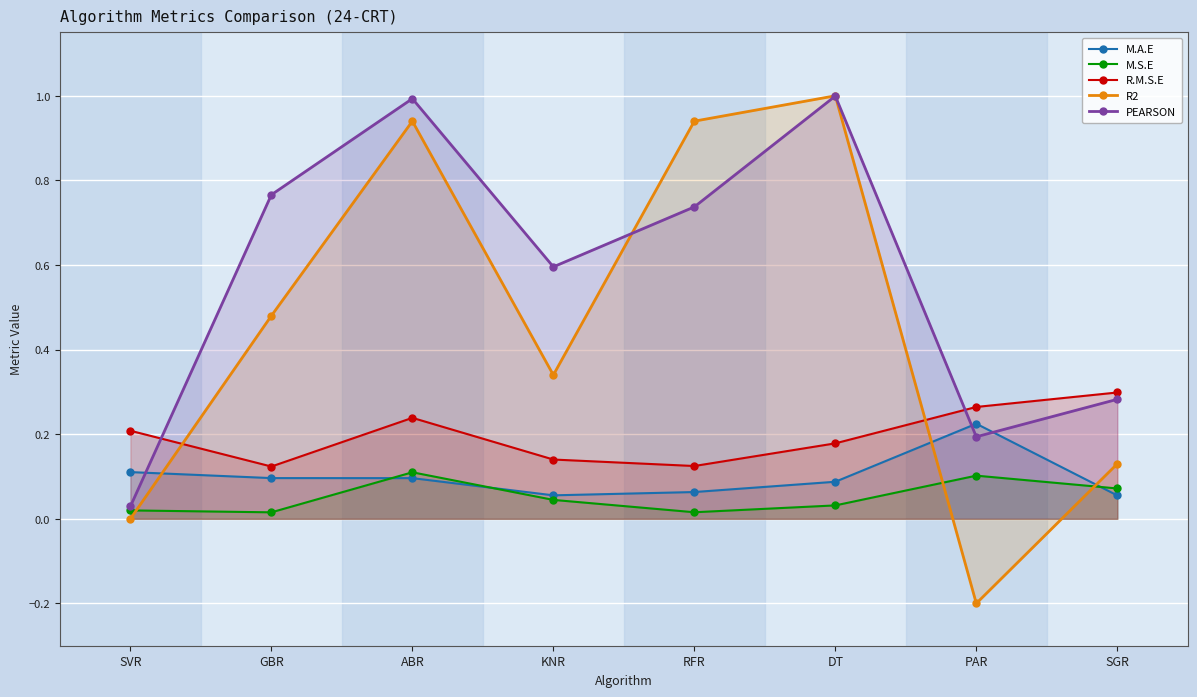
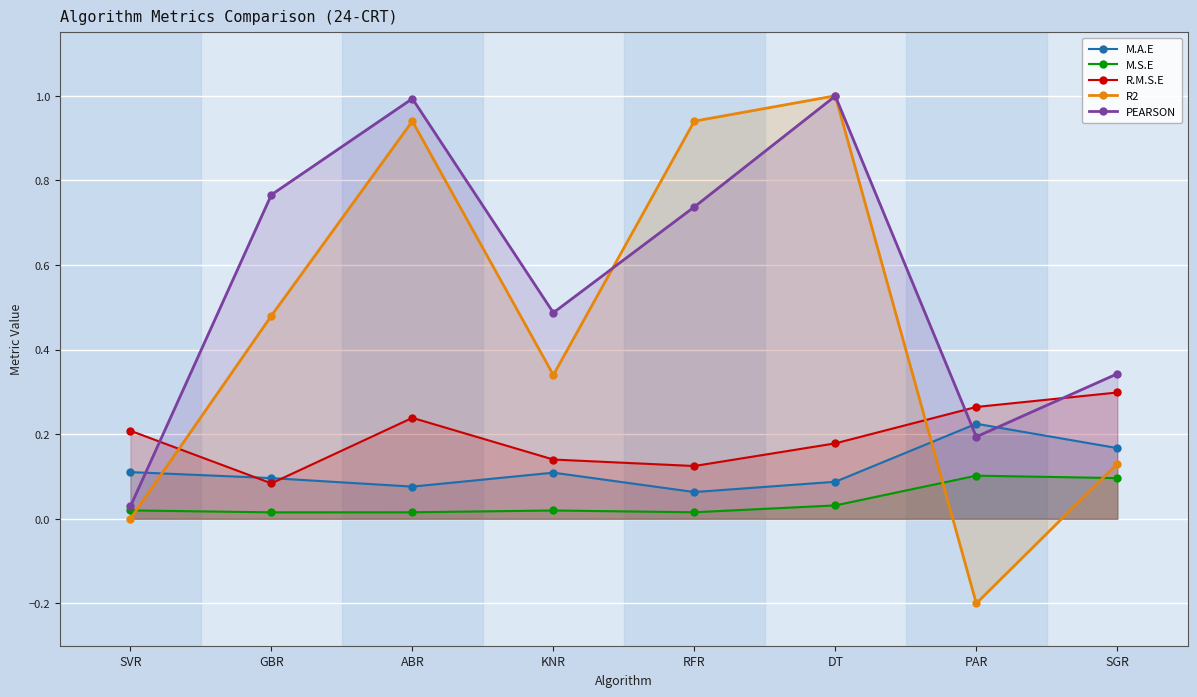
R.M.S.E, GBR: 0.12 -> 0.08
M.A.E, ABR: 0.10 -> 0.08
M.S.E, ABR: 0.11 -> 0.02
M.A.E, KNR: 0.06 -> 0.11
M.S.E, KNR: 0.04 -> 0.02
PEARSON, KNR: 0.60 -> 0.49
M.A.E, SGR: 0.06 -> 0.17
M.S.E, SGR: 0.07 -> 0.10
PEARSON, SGR: 0.28 -> 0.34
